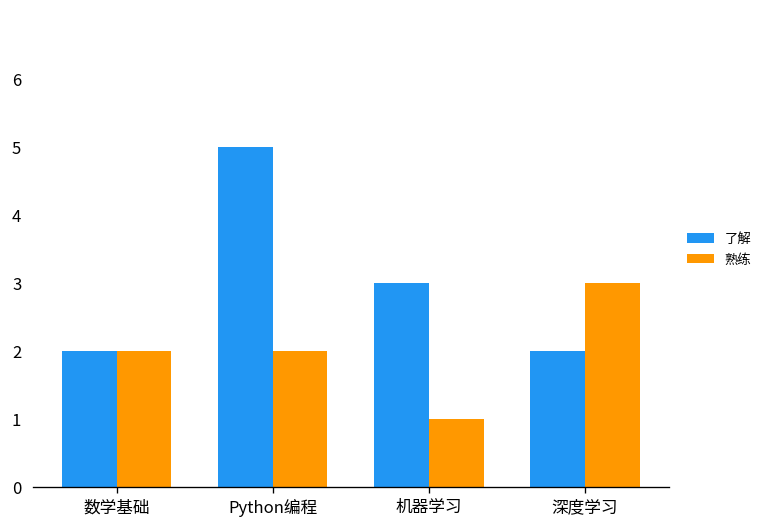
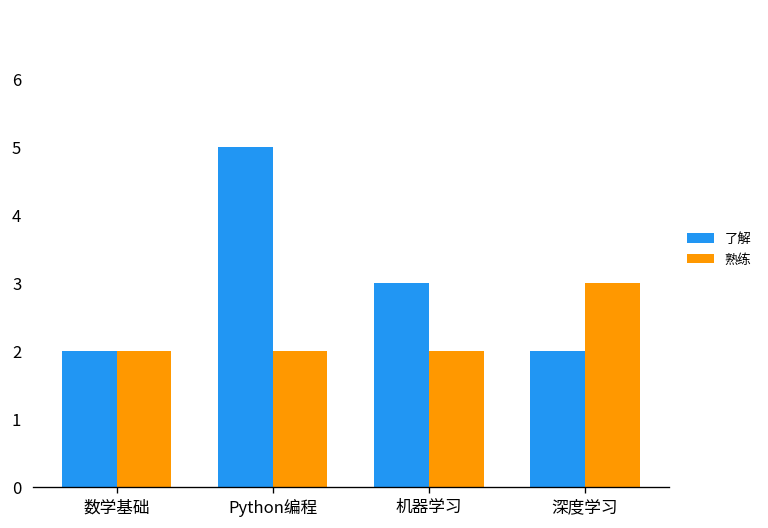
熟练, 机器学习: 1 -> 2
